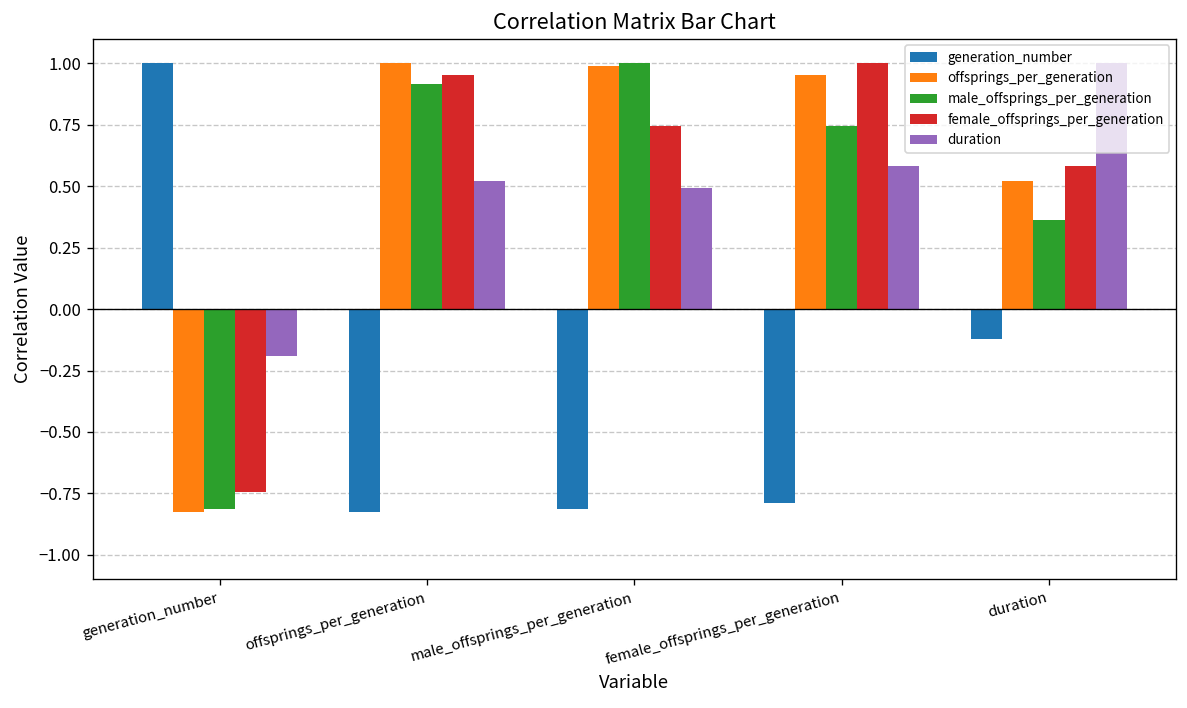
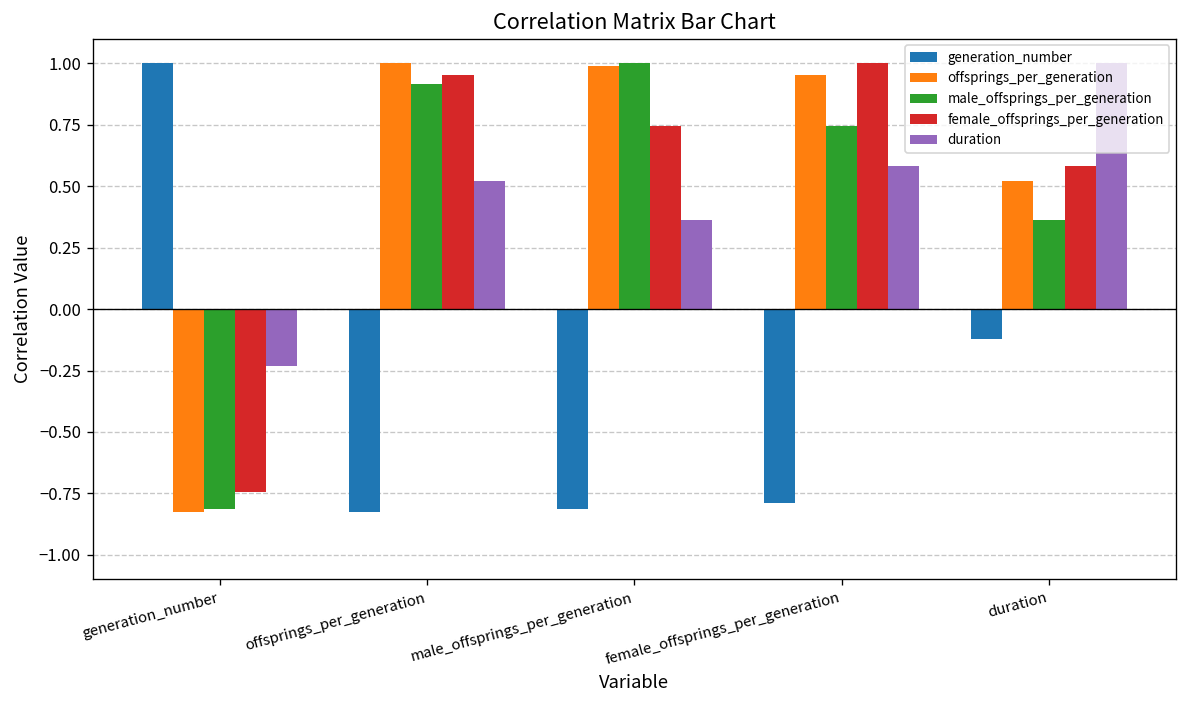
duration, generation_number: -0.19 -> -0.23
duration, male_offsprings_per_generation: 0.49 -> 0.36
